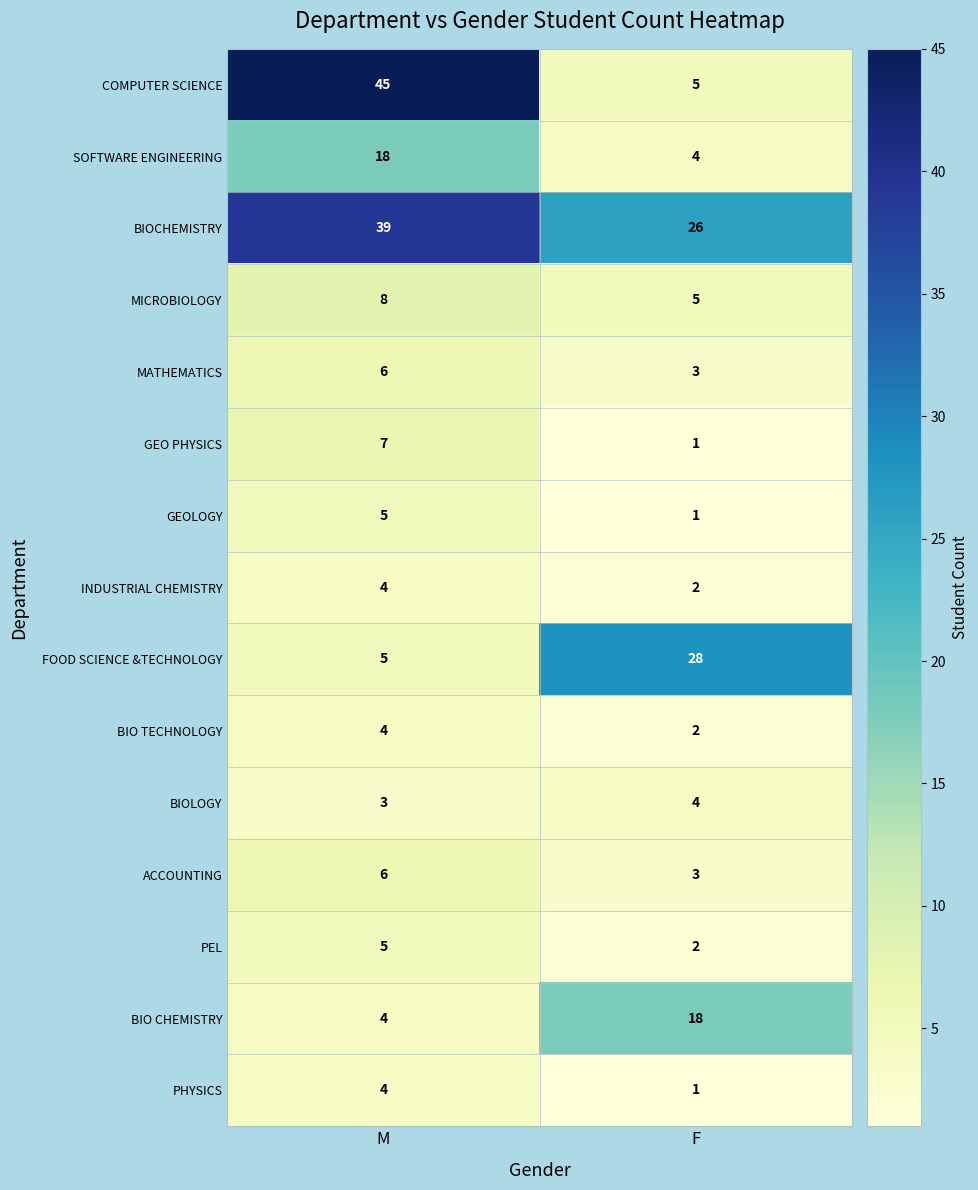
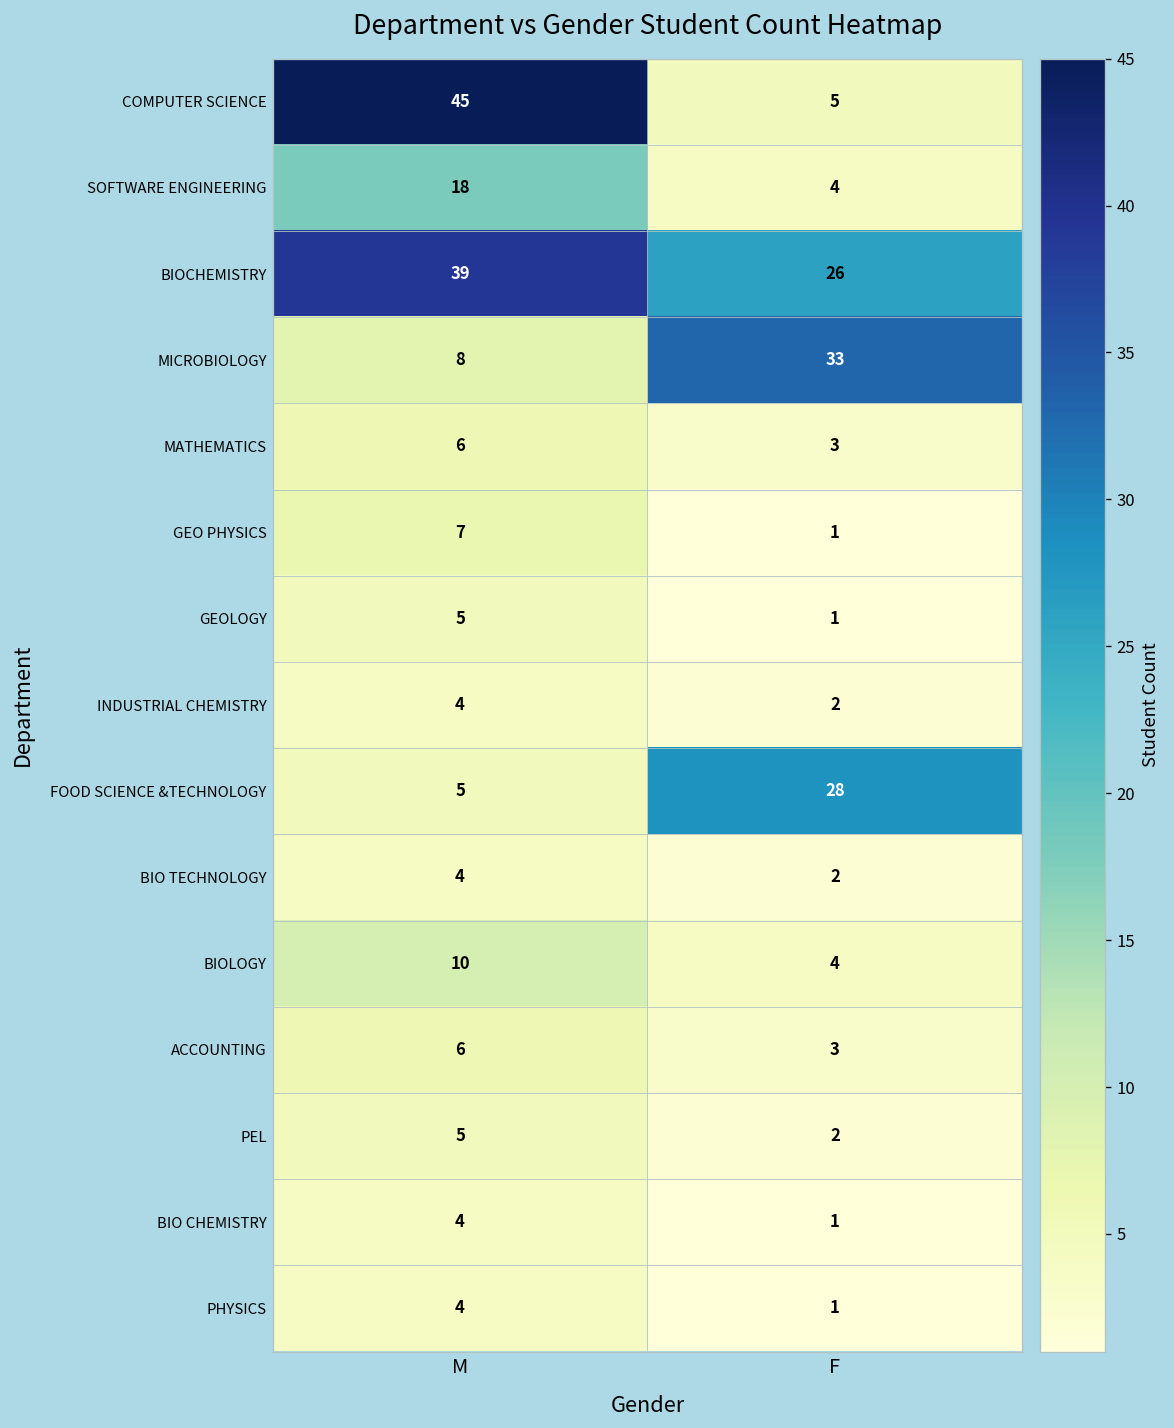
MICROBIOLOGY, F: 5 -> 33
BIOLOGY, M: 3 -> 10
BIO CHEMISTRY, F: 18 -> 1
